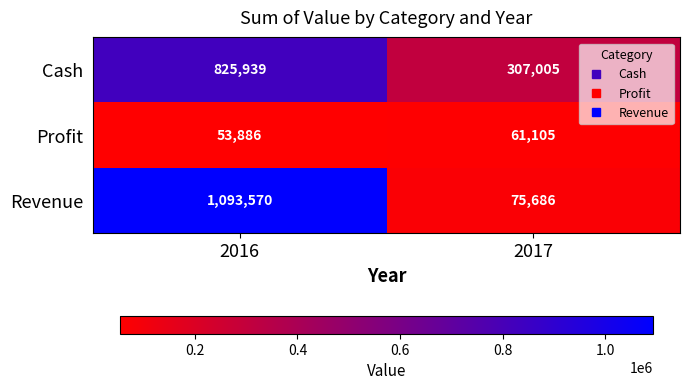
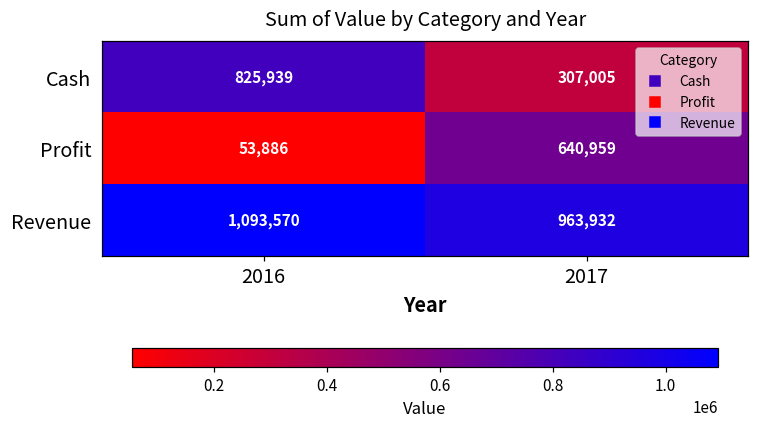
Profit, 2017: 61,105 -> 640,959
Revenue, 2017: 75,686 -> 963,932
